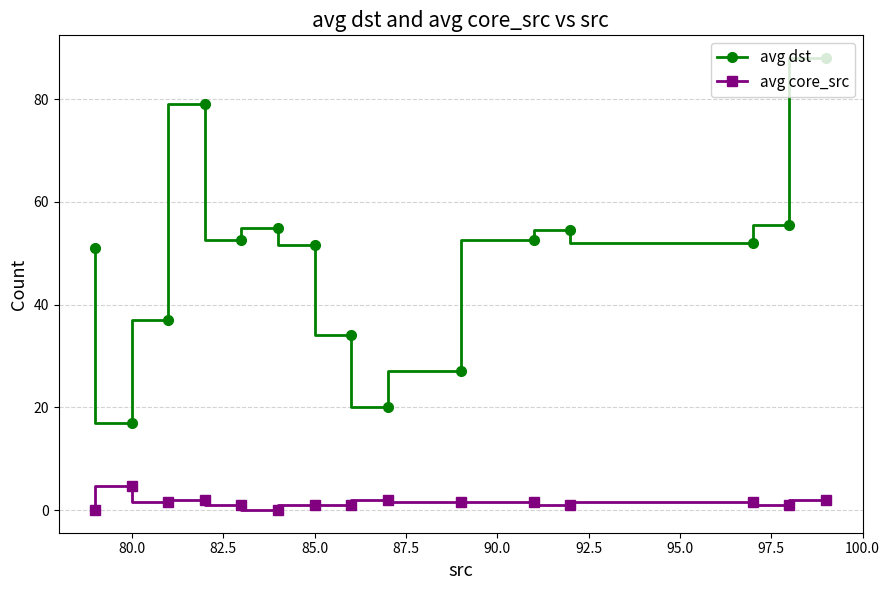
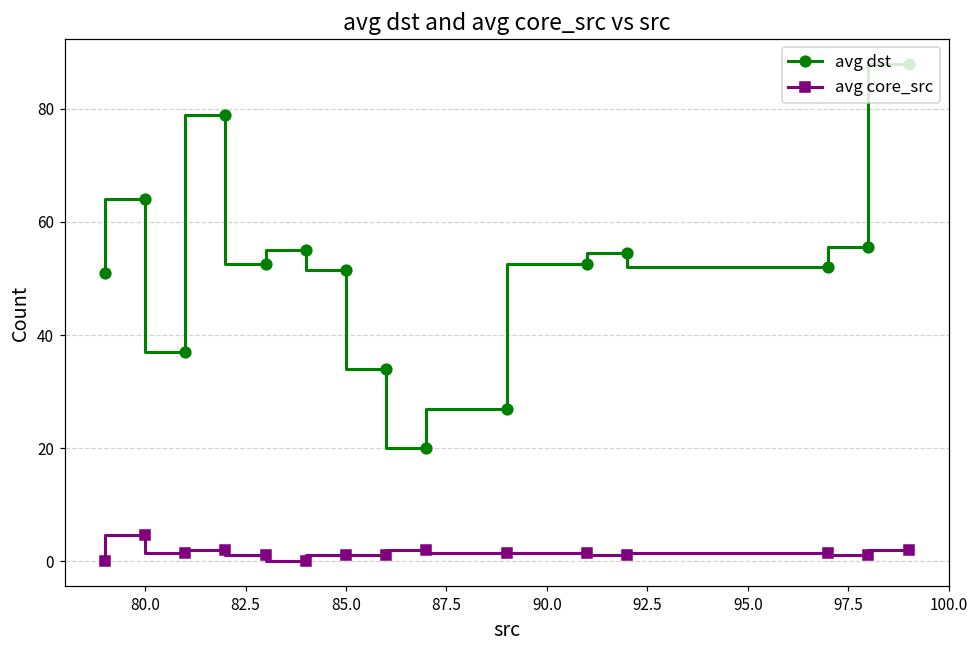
avg dst, 80.0: 17 -> 64
